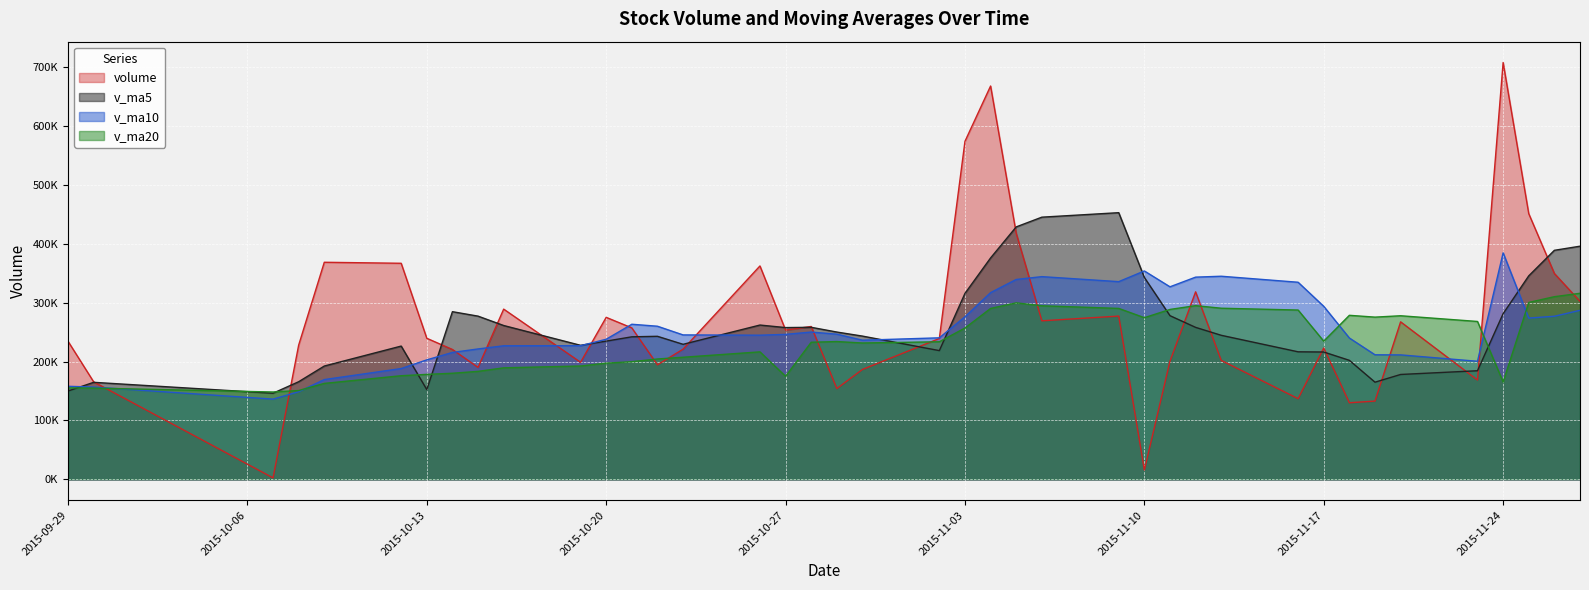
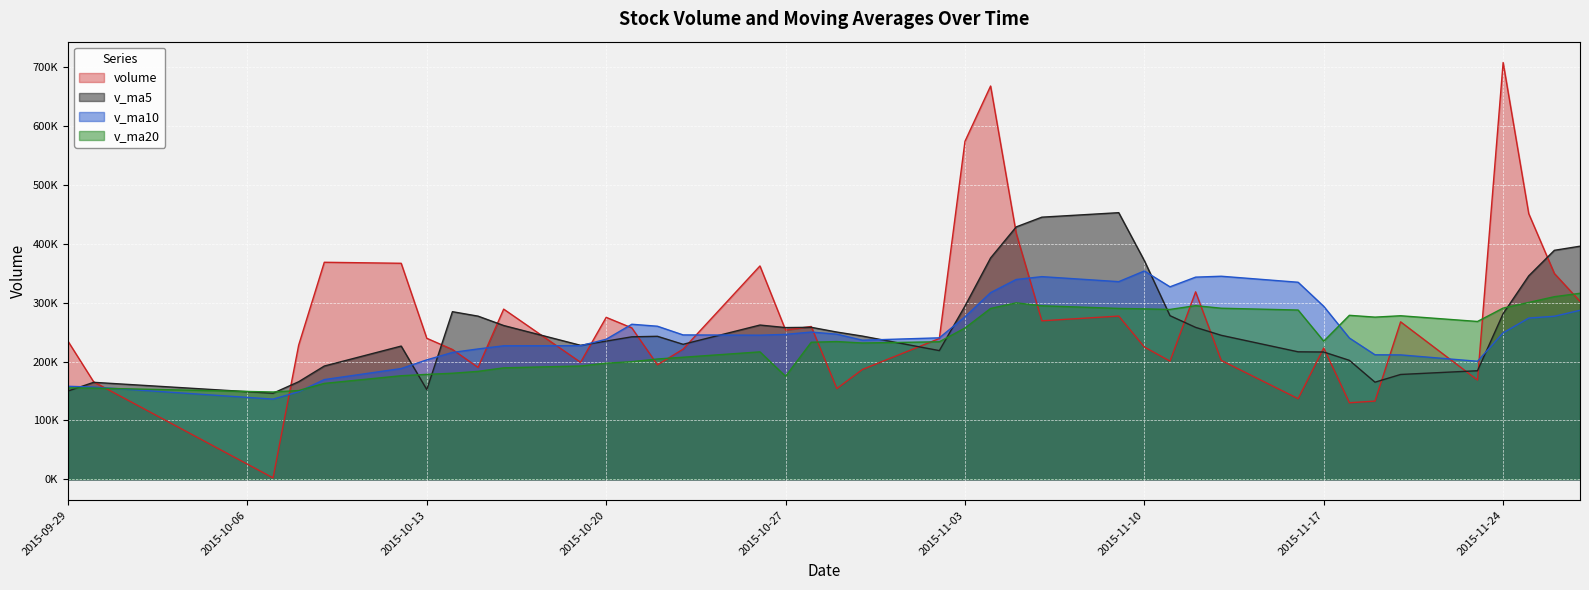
v_ma5, 2015-11-03: 320000 -> 290000
volume, 2015-11-10: 20000 -> 220000
v_ma5, 2015-11-10: 340000 -> 370000
v_ma20, 2015-11-10: 270000 -> 290000
v_ma10, 2015-11-24: 380000 -> 250000
v_ma20, 2015-11-24: 170000 -> 290000
